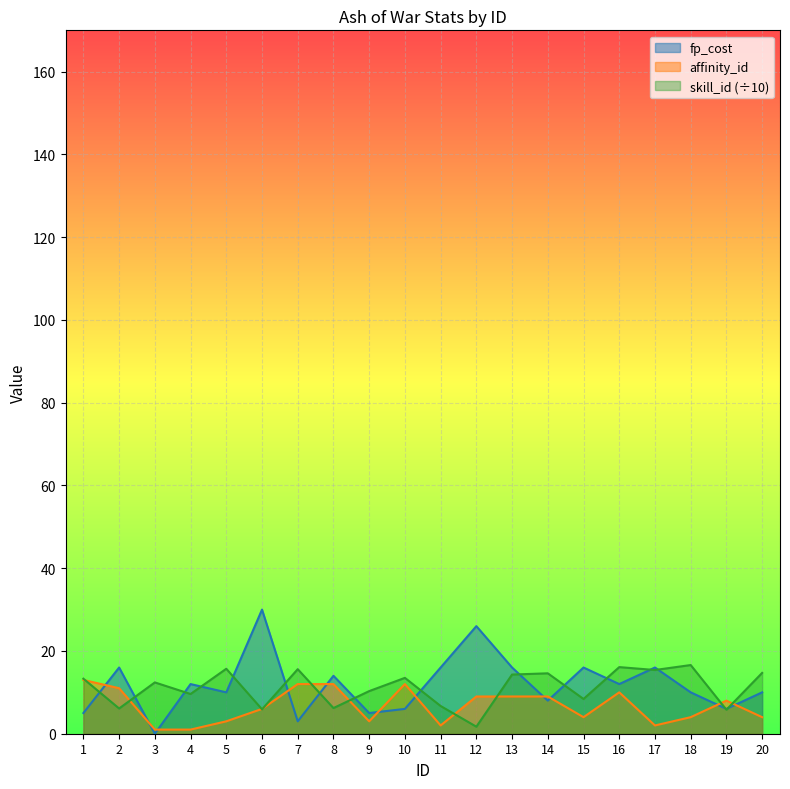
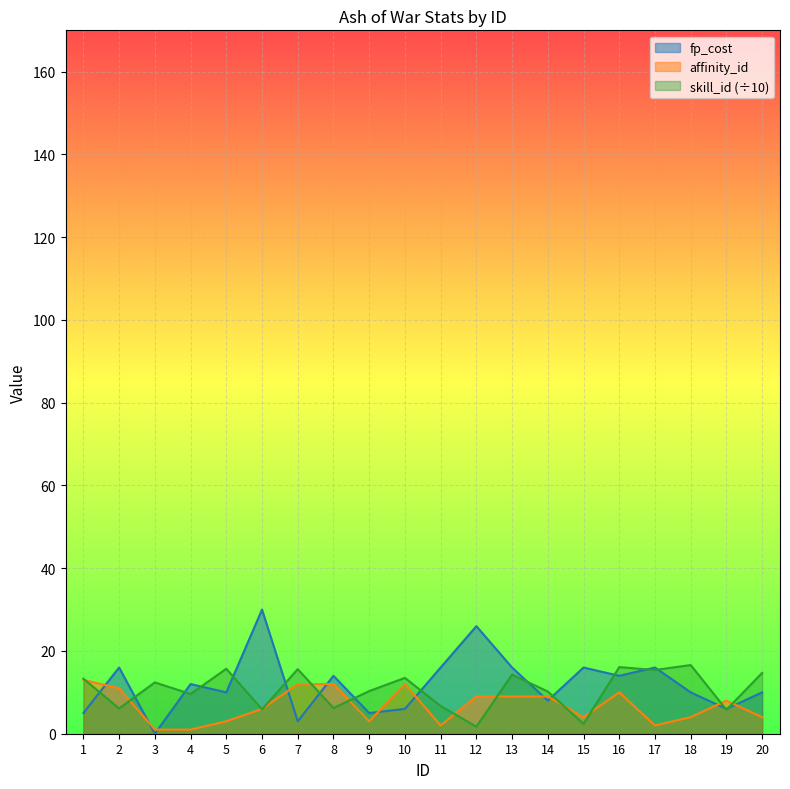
skill_id (÷10), 14: 15 -> 10
skill_id (÷10), 15: 8 -> 2
fp_cost, 16: 12 -> 14
